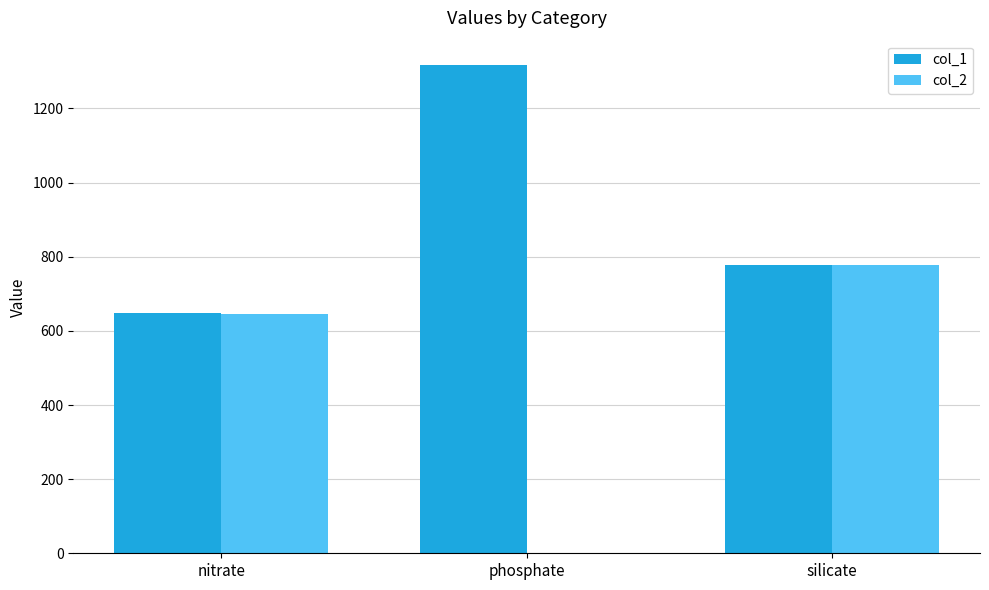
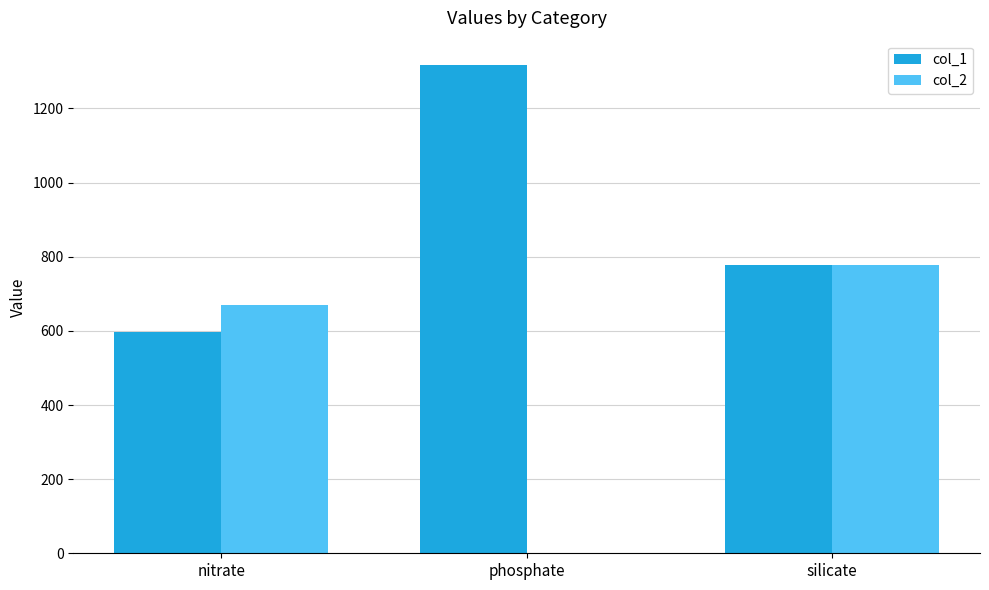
col_1, nitrate: 650 -> 600
col_2, nitrate: 650 -> 670
